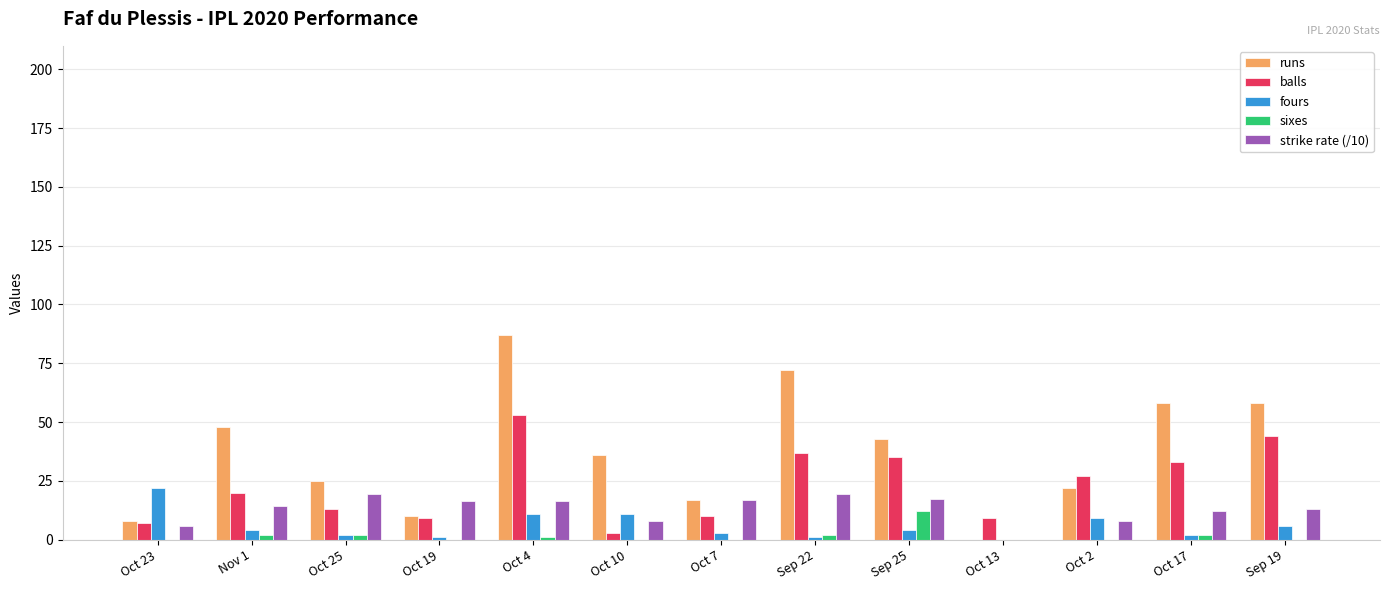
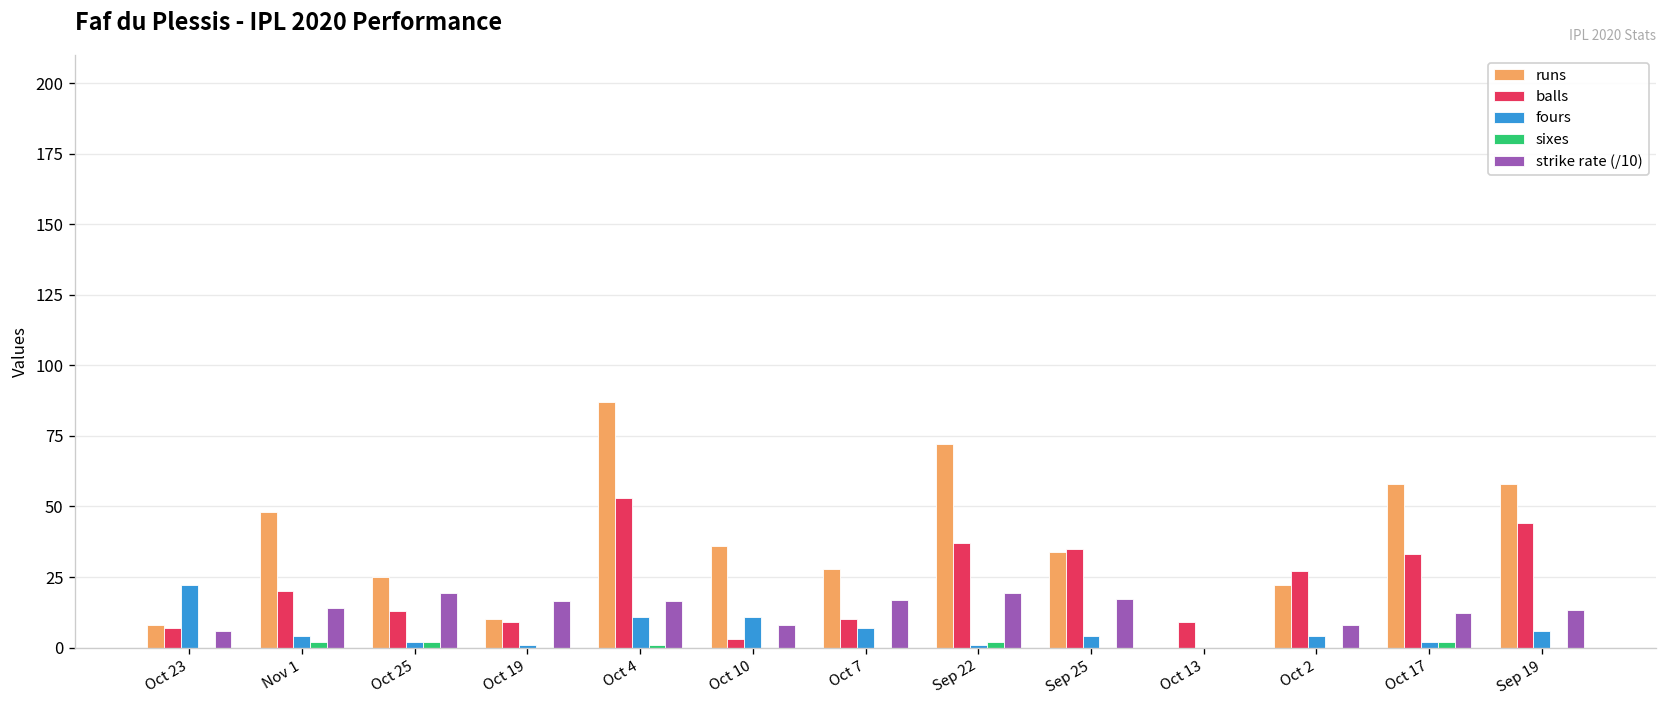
runs, Oct 7: 17 -> 28
fours, Oct 7: 3 -> 7
runs, Sep 25: 43 -> 34
sixes, Sep 25: 12 -> 0
fours, Oct 2: 9 -> 4
